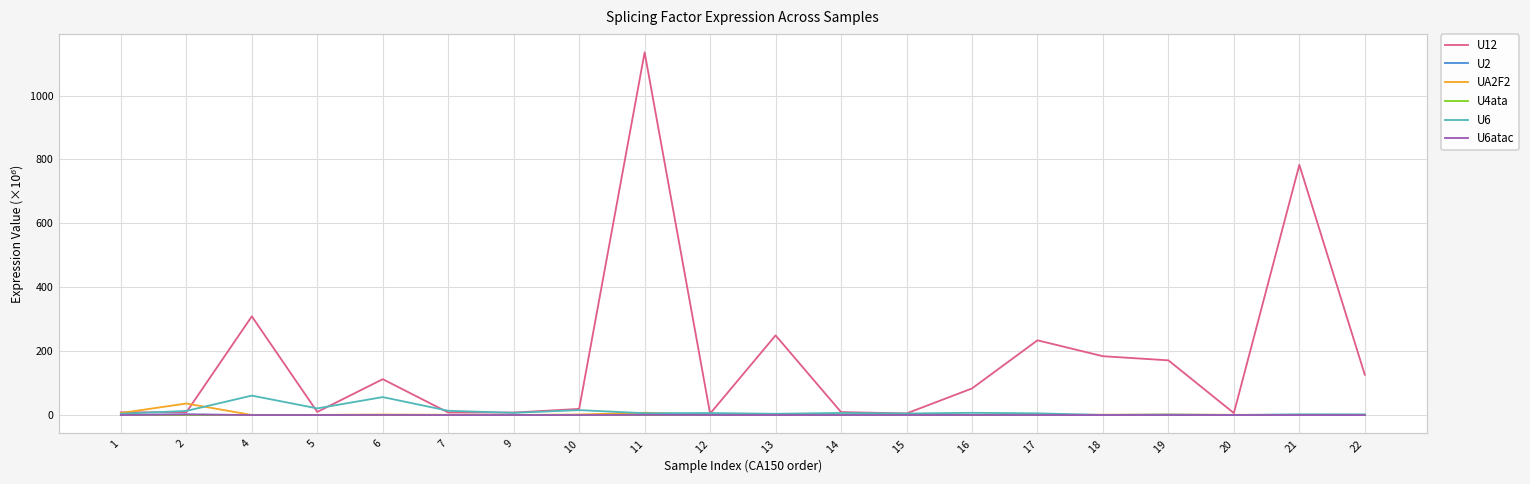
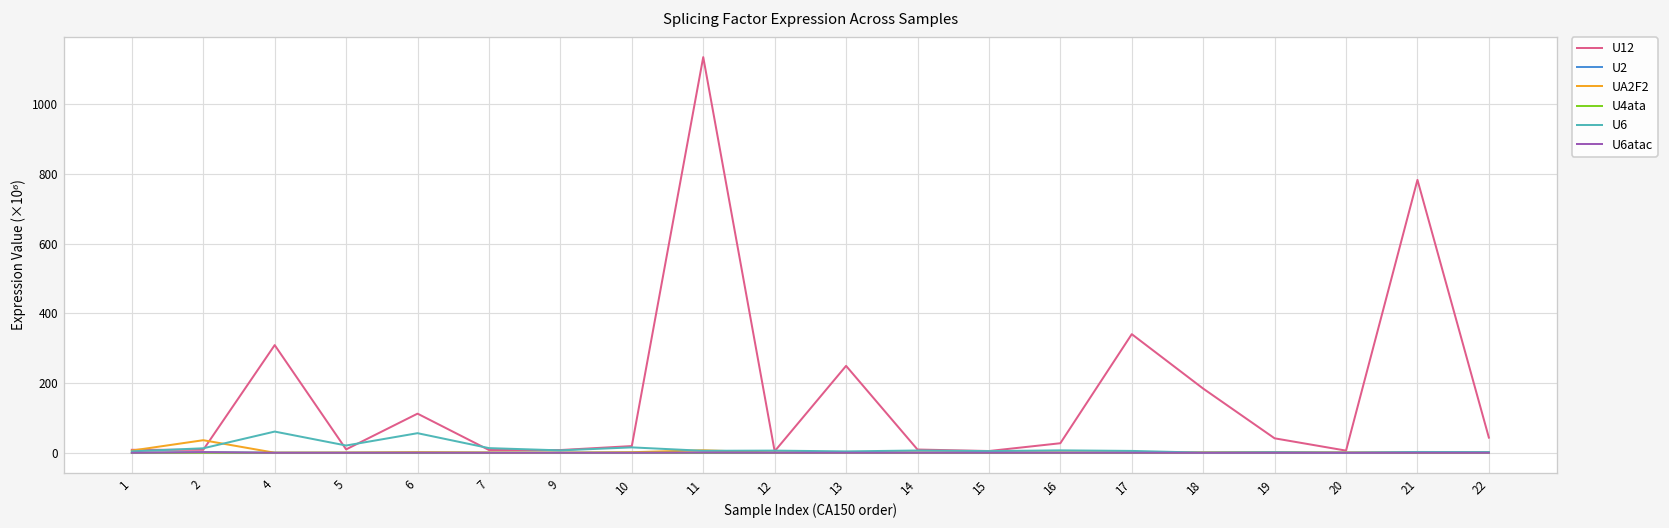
U12, 16: 80 -> 30
U12, 17: 230 -> 340
U12, 19: 170 -> 40
U12, 22: 130 -> 40
